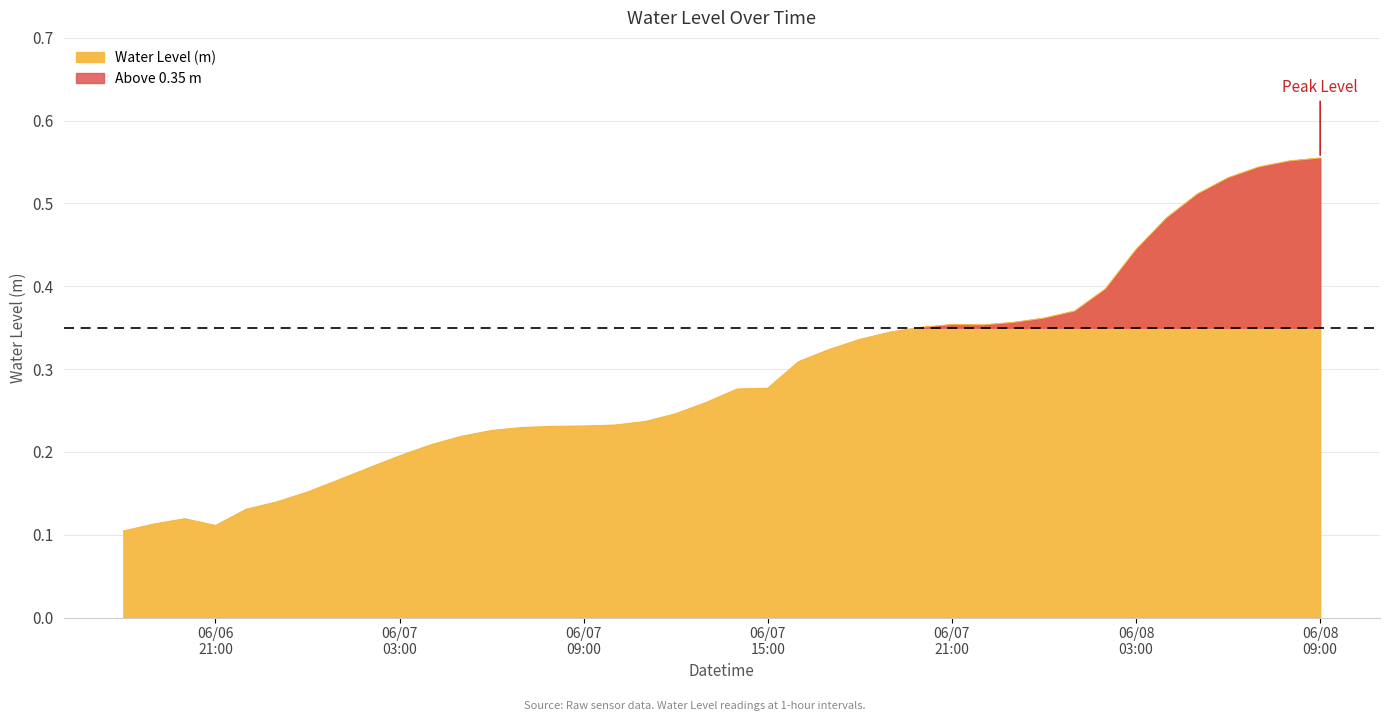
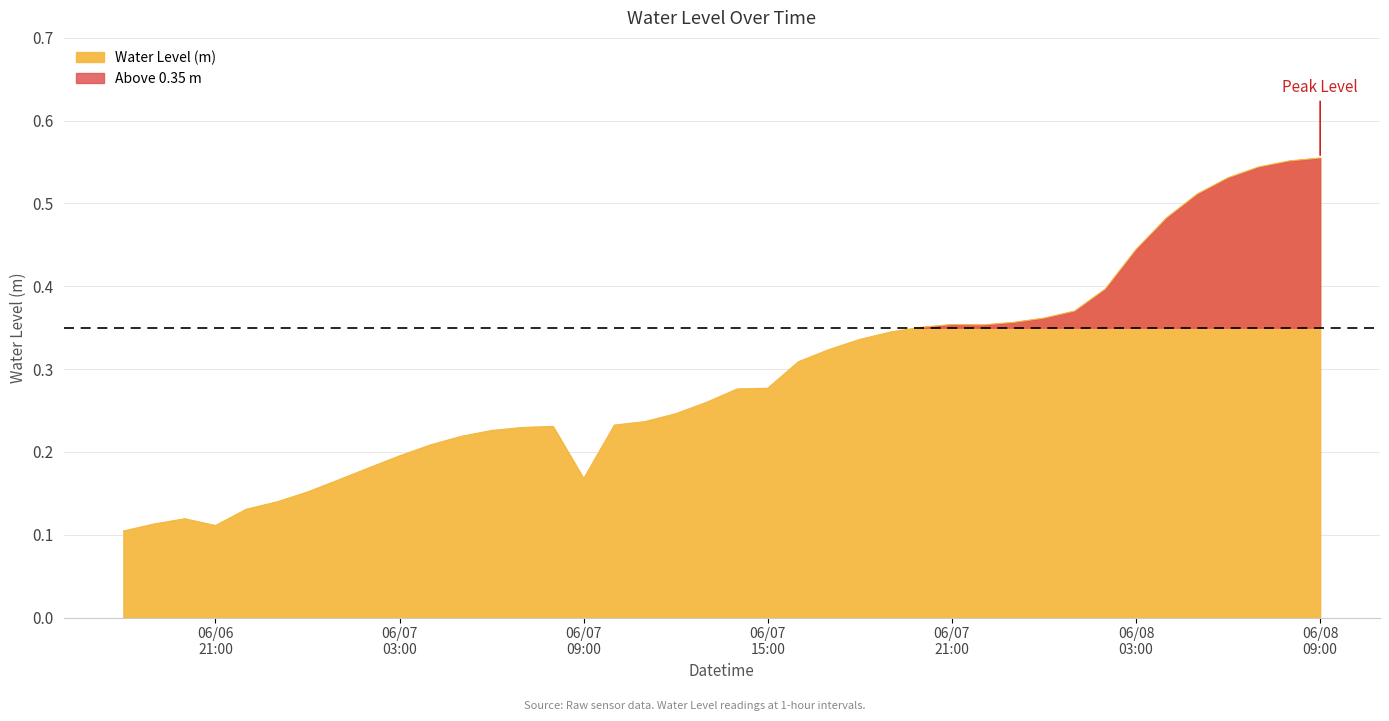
Water Level (m), 06/07 09:00: 0.23 -> 0.17
